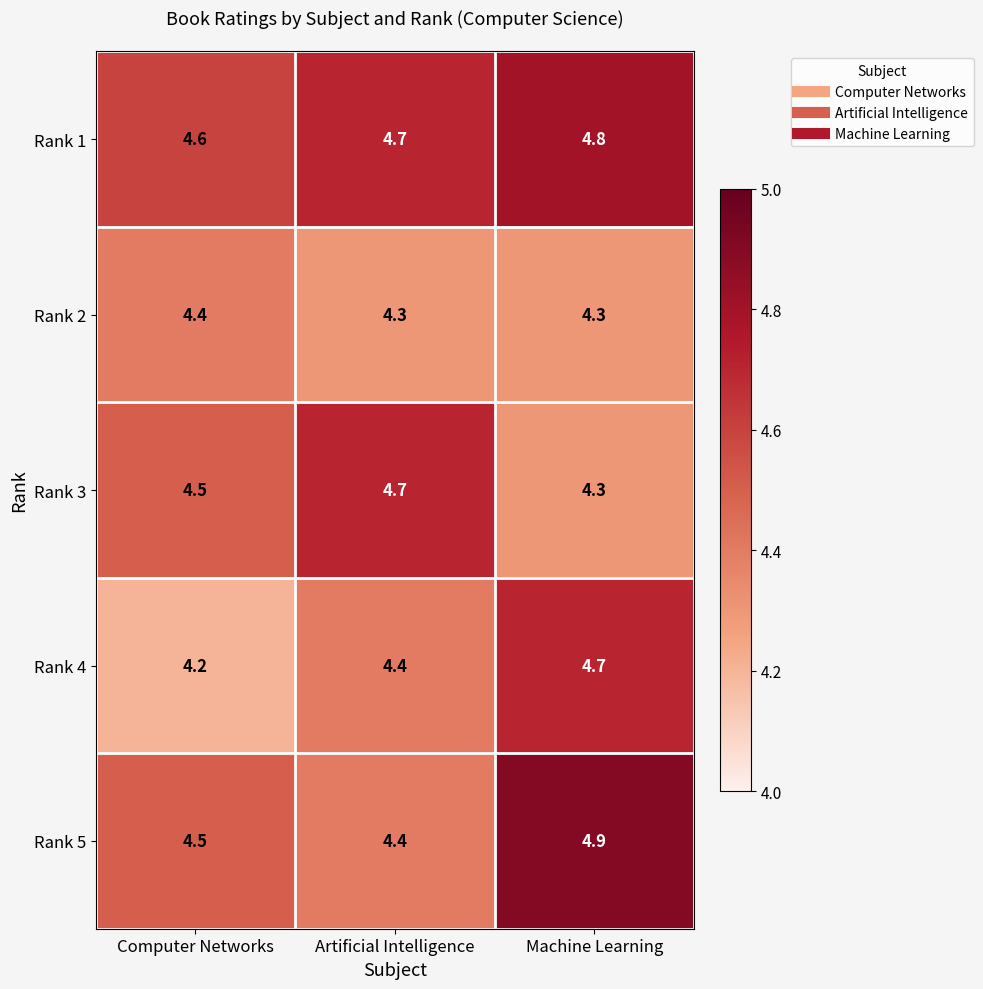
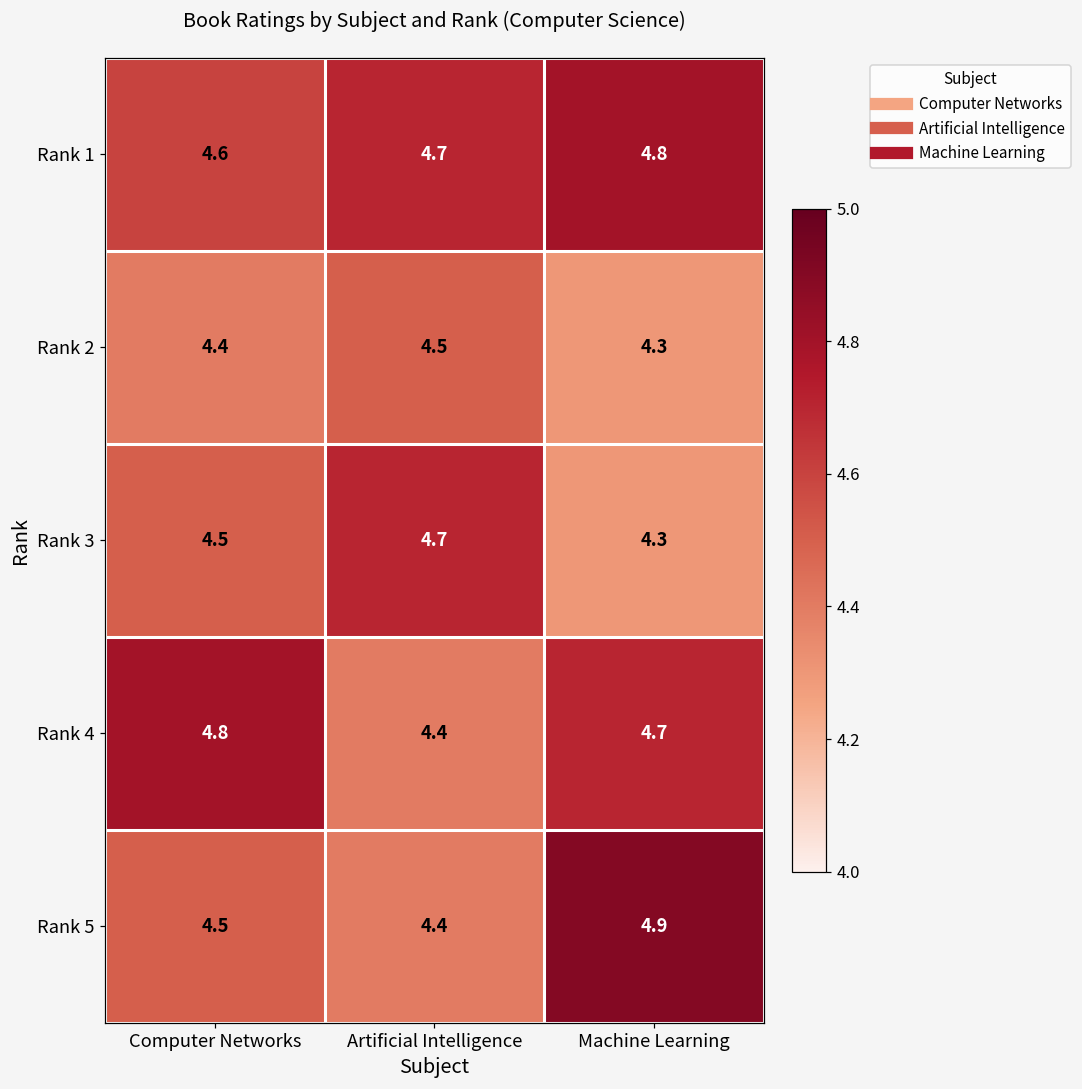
Rank 2, Artificial Intelligence: 4.3 -> 4.5
Rank 4, Computer Networks: 4.2 -> 4.8
